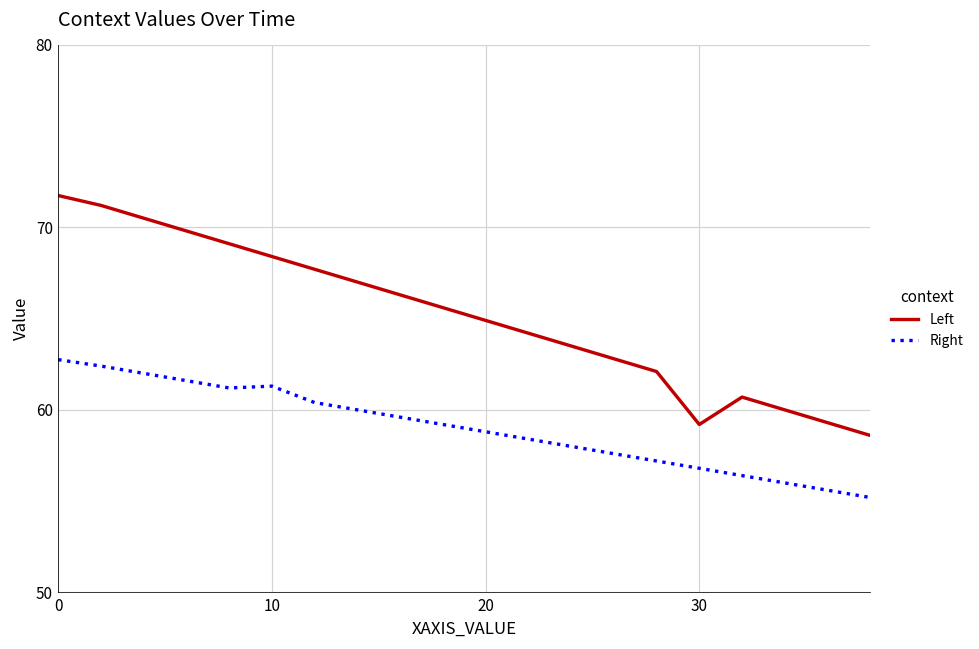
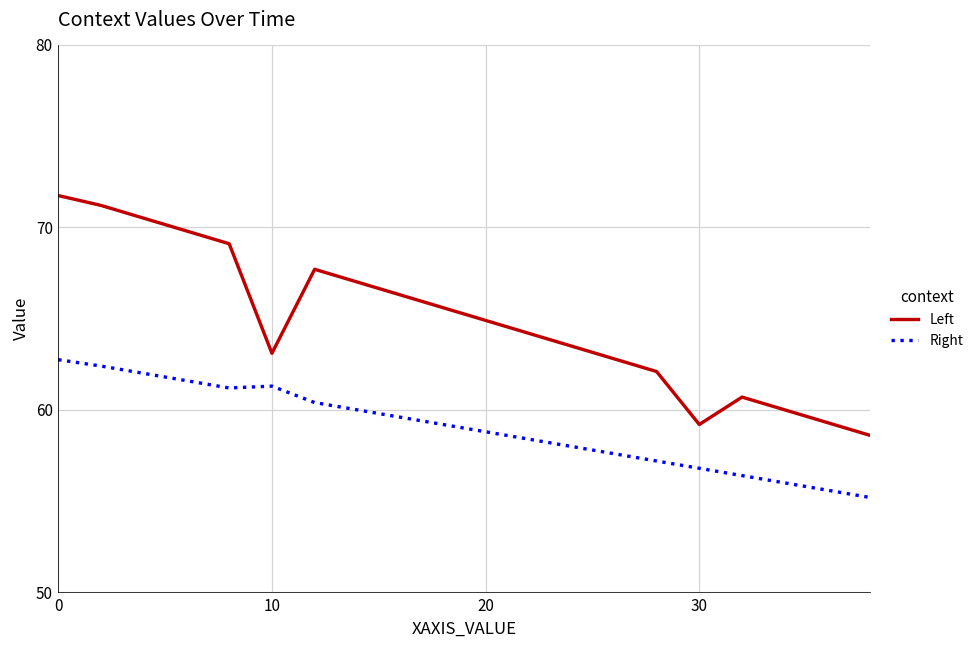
Left, 10: 68.4 -> 63.1
